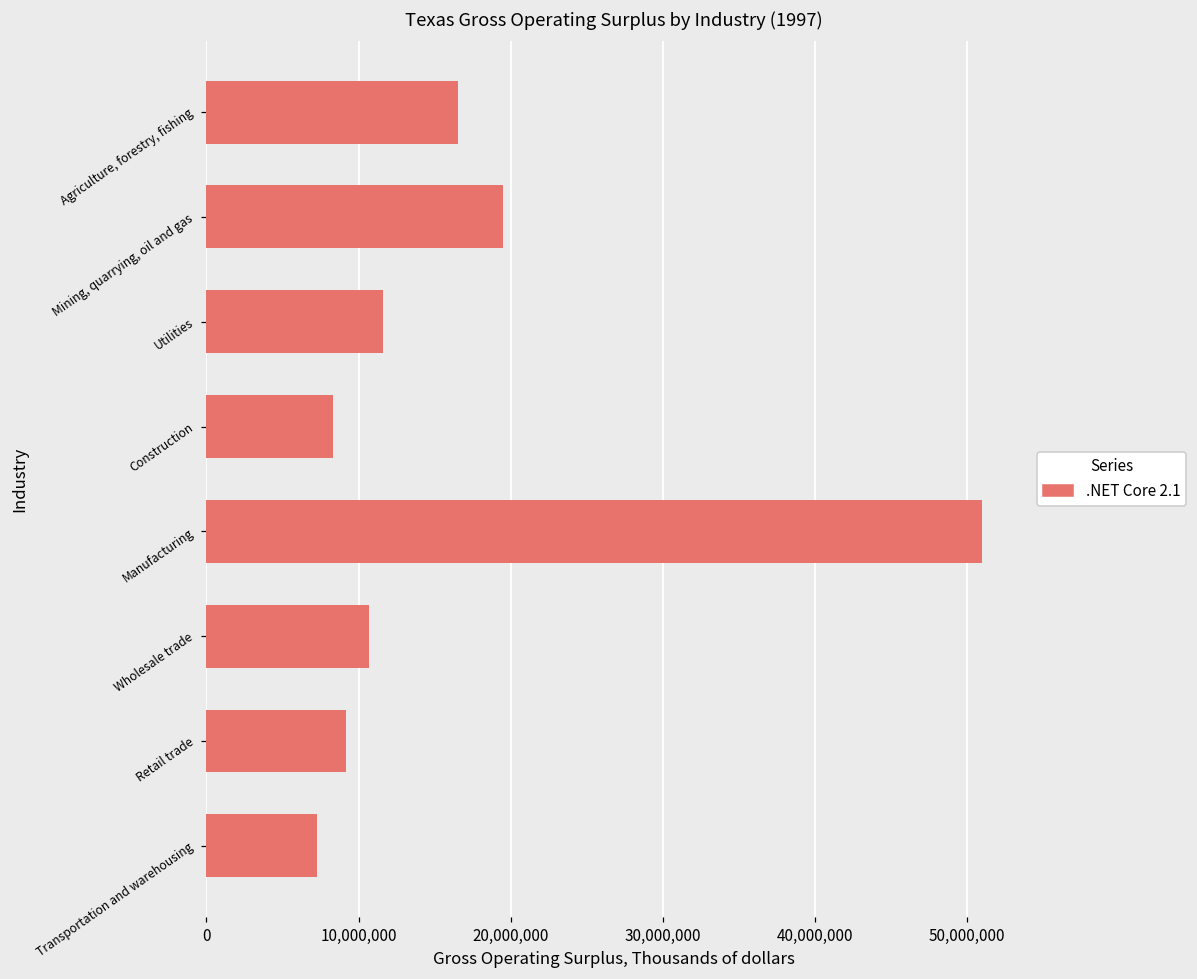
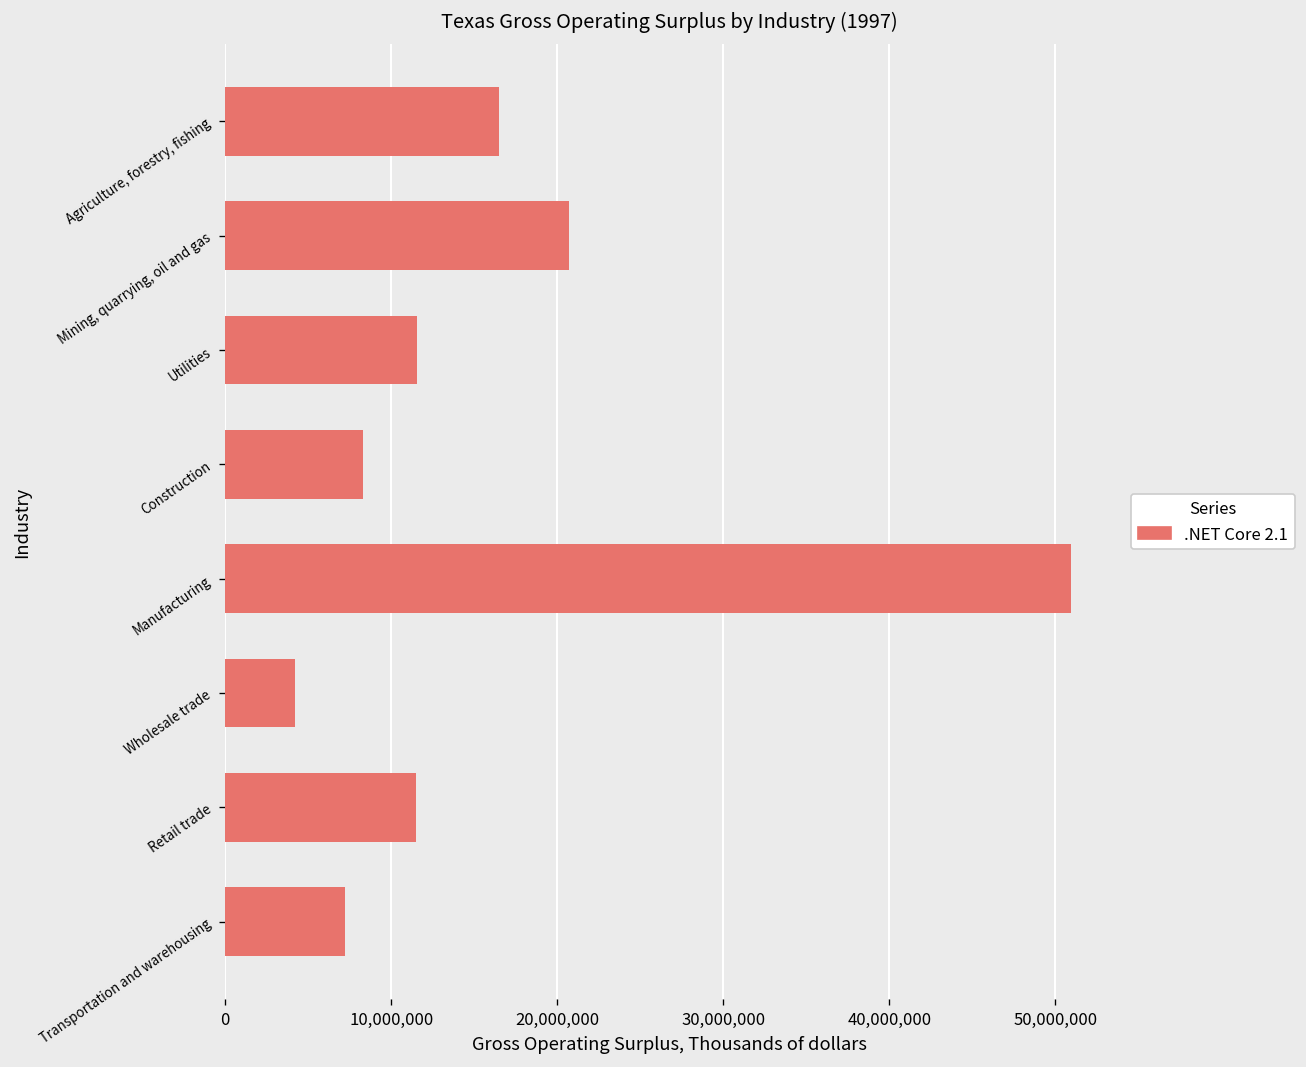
Mining, quarrying, oil and gas: 19,500,000 -> 20,700,000
Wholesale trade: 10,700,000 -> 4,200,000
Retail trade: 9,200,000 -> 11,500,000
